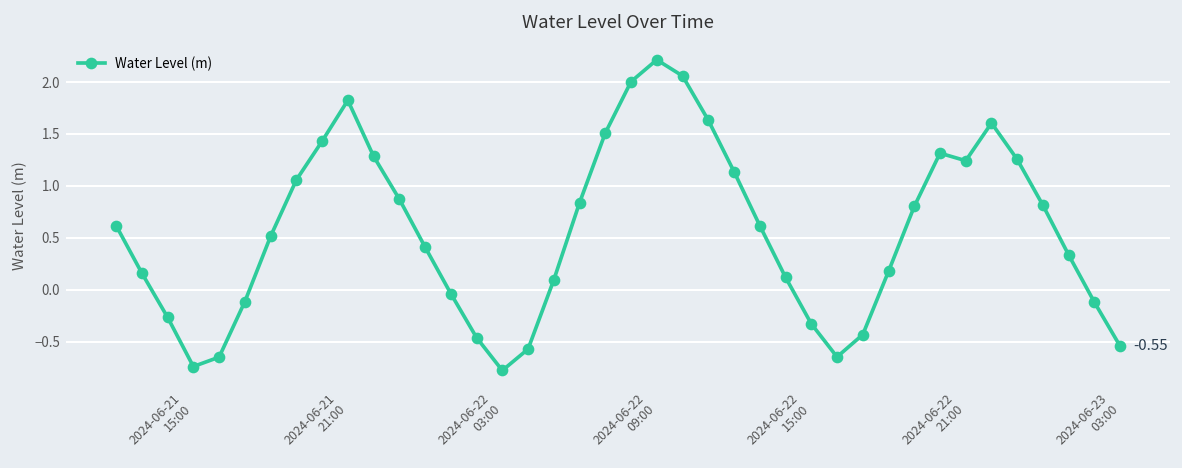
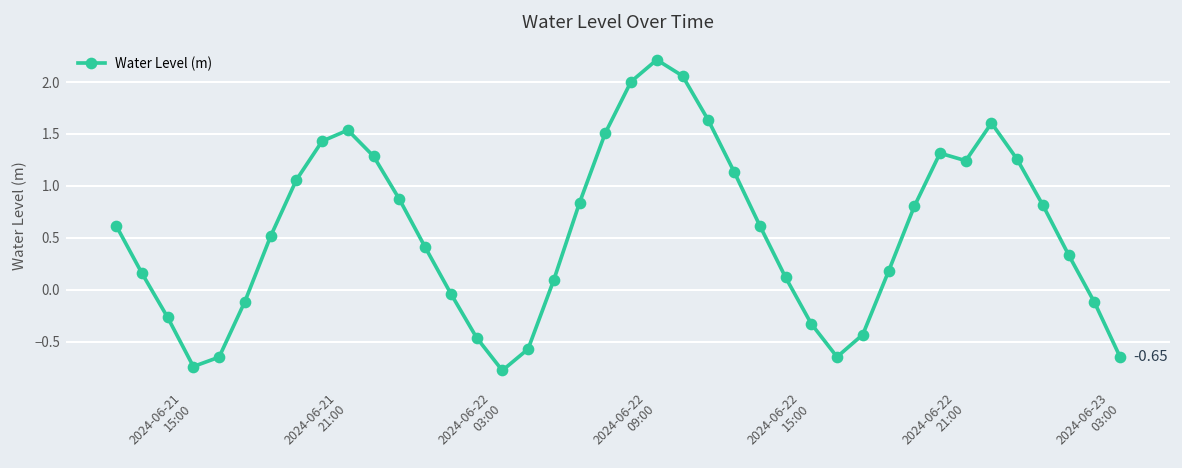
2024-06-21 21:00: 1.8 -> 1.5
2024-06-23 03:00: -0.55 -> -0.65
